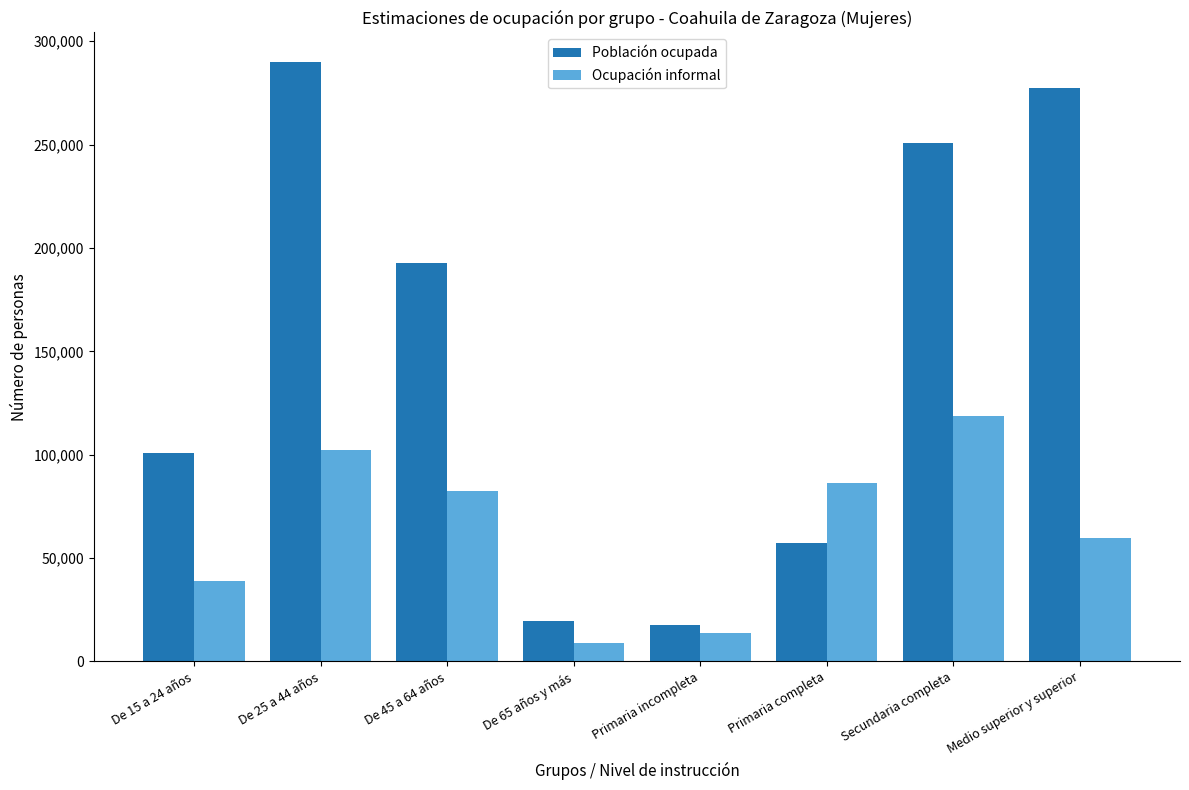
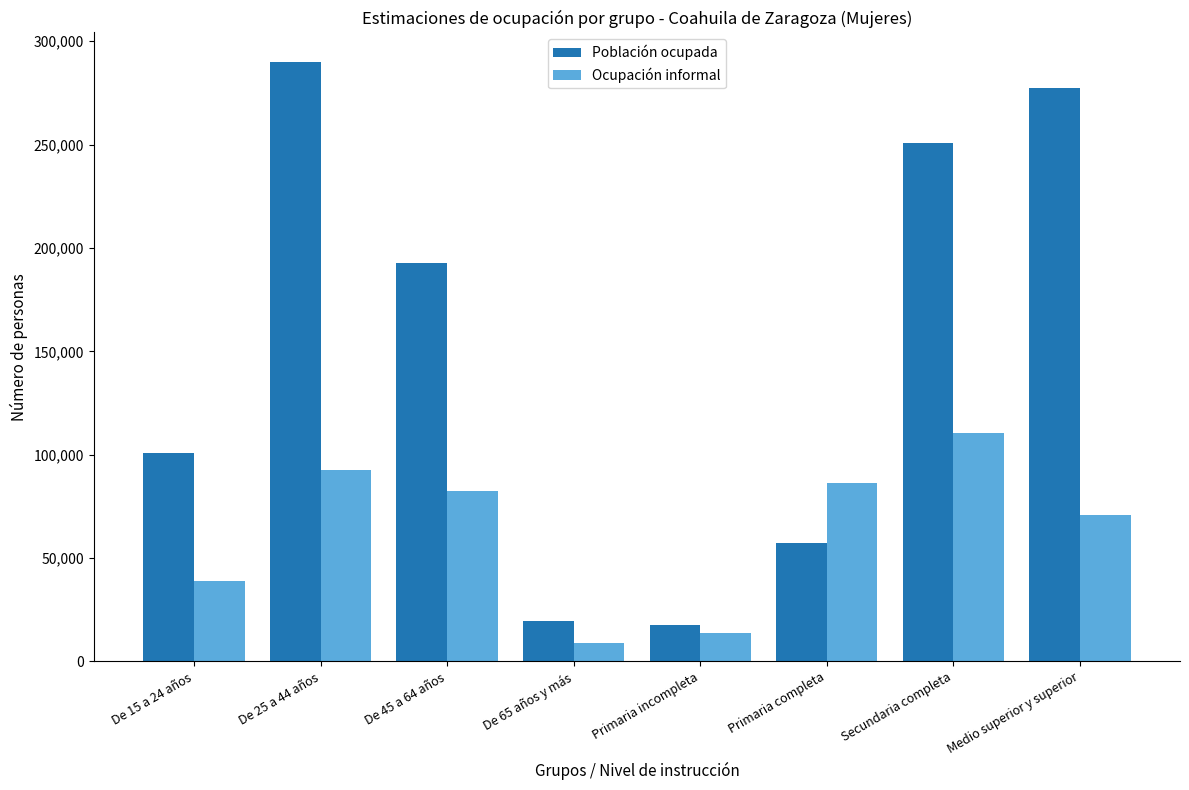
Ocupación informal, De 25 a 44 años: 102,000 -> 93,000
Ocupación informal, Secundaria completa: 119,000 -> 110,000
Ocupación informal, Medio superior y superior: 60,000 -> 71,000
